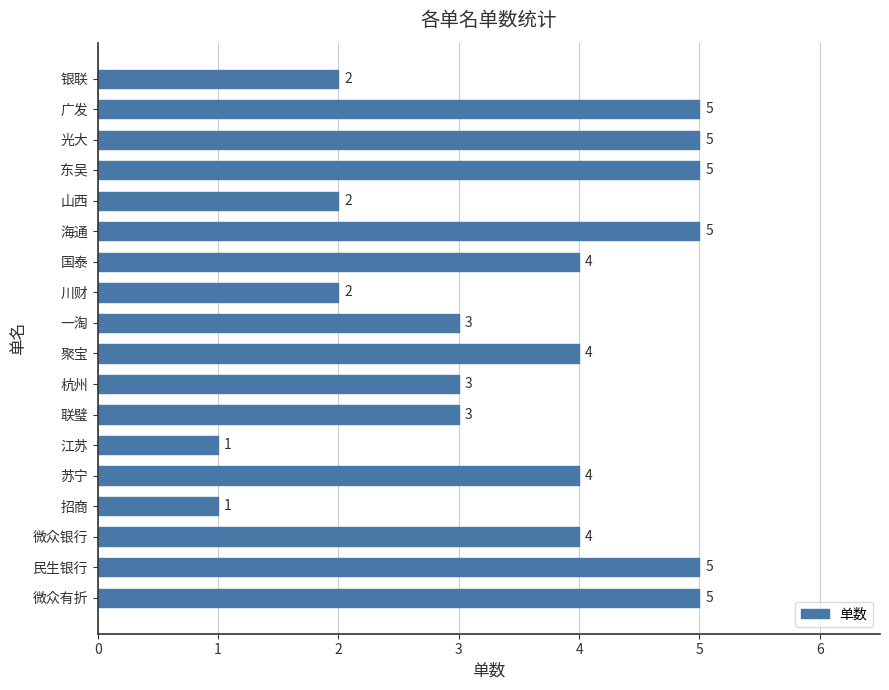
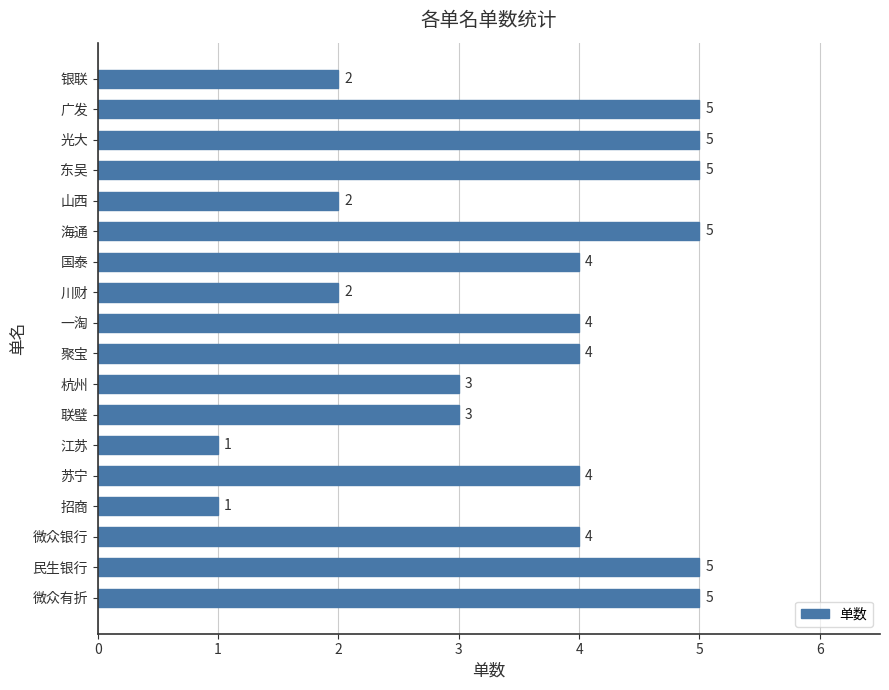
一淘: 3 -> 4
